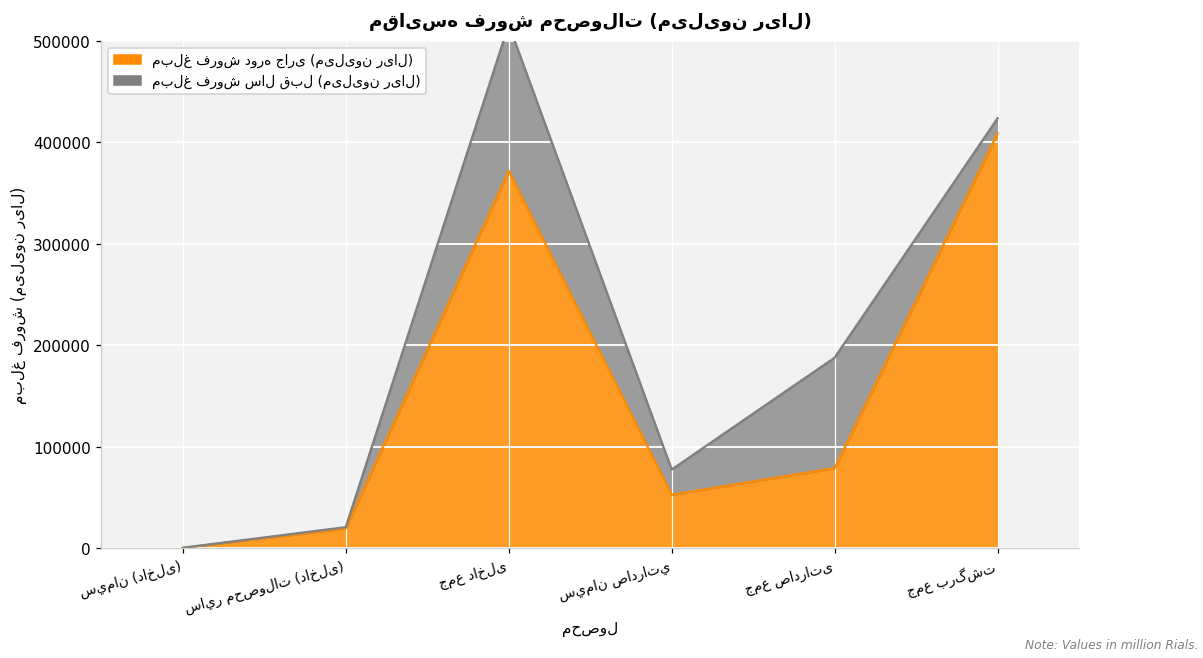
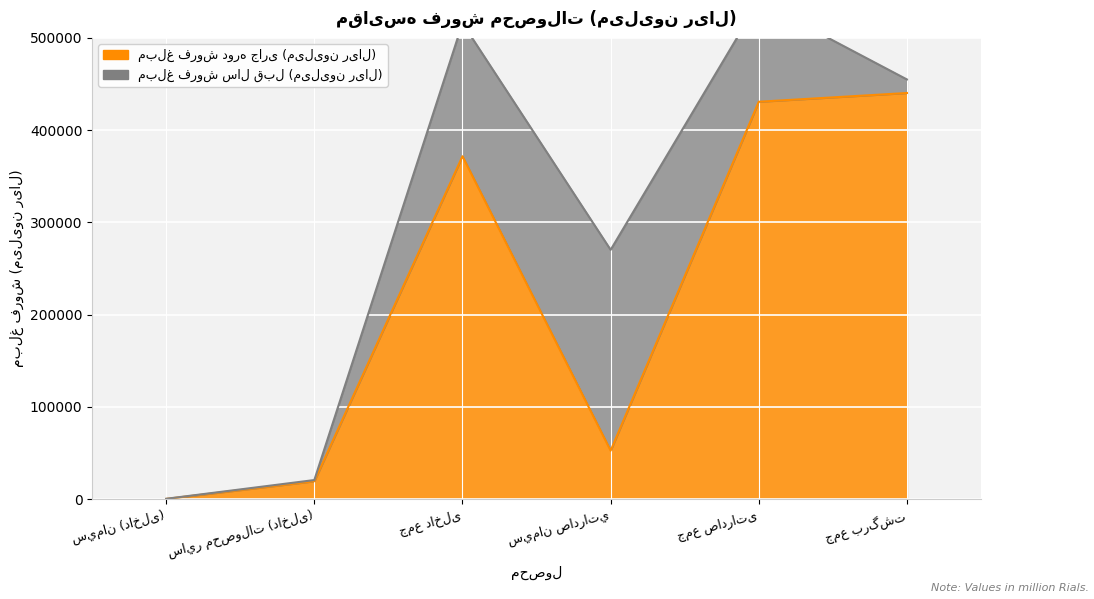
مبلغ فروش سال قبل (میلیون ریال), سيمان صادراتي: 20000 -> 220000
مبلغ فروش دوره جاری (میلیون ریال), جمع صادراتی: 80000 -> 430000
مبلغ فروش دوره جاری (میلیون ریال), جمع برگشت: 410000 -> 440000
